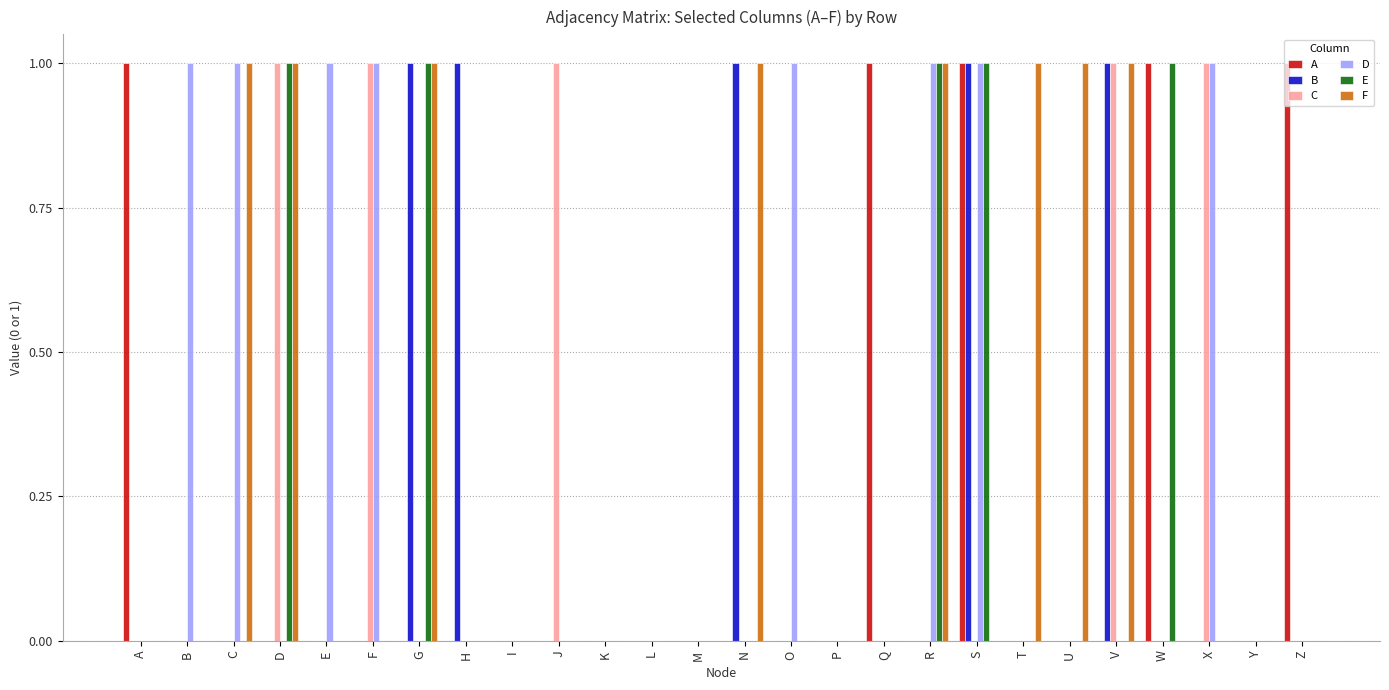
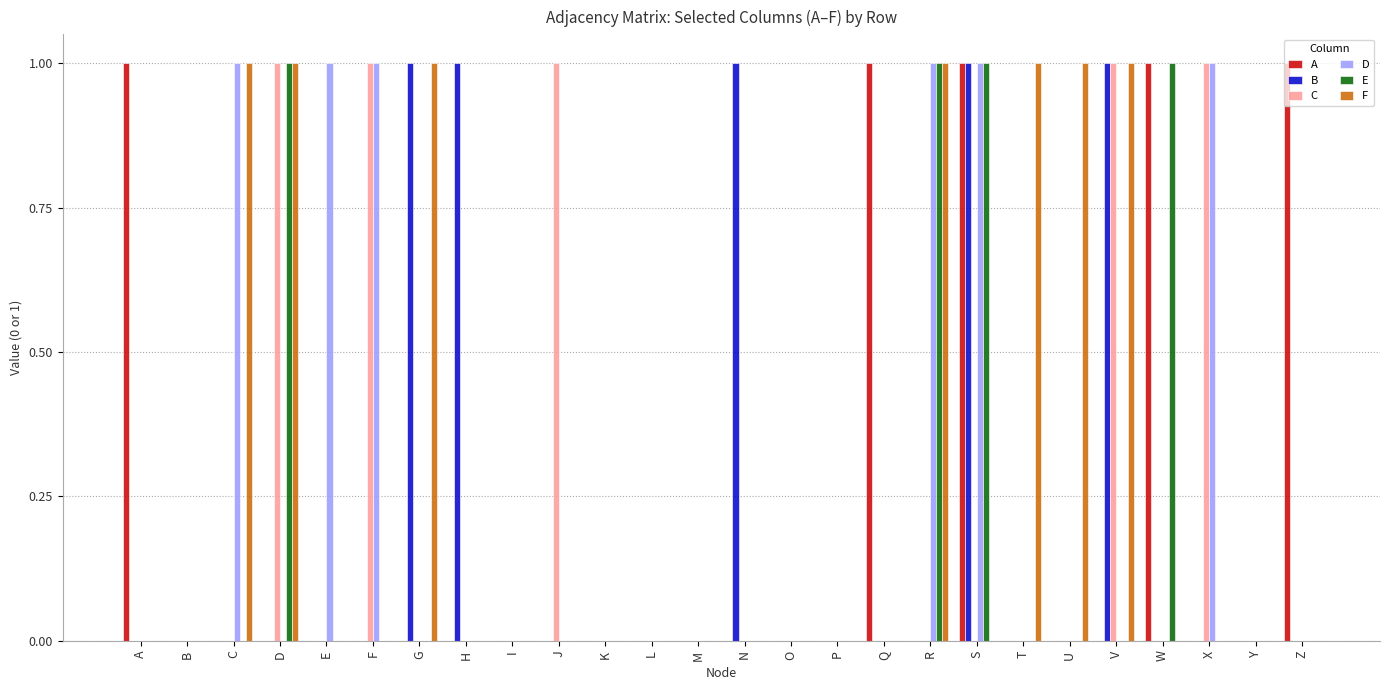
D, B: 1 -> 0
E, G: 1 -> 0
F, N: 1 -> 0
D, O: 1 -> 0
